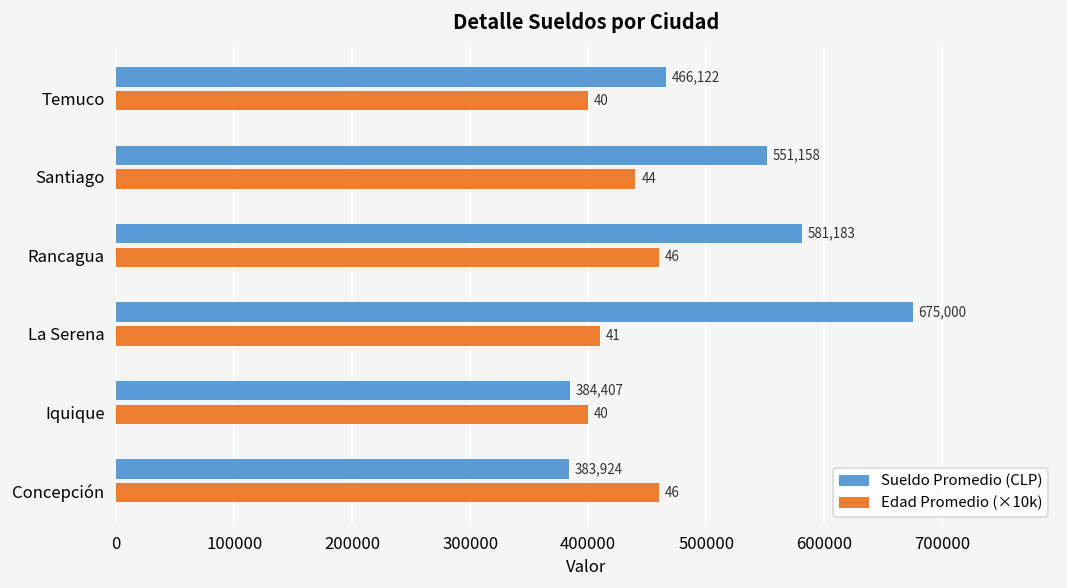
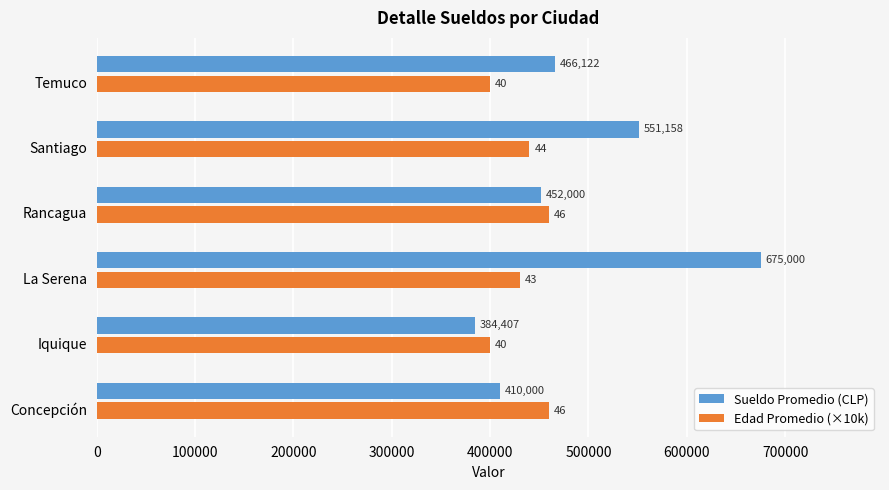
Sueldo Promedio (CLP), Rancagua: 581,183 -> 452,000
Edad Promedio (×10k), La Serena: 41 -> 43
Sueldo Promedio (CLP), Concepción: 383,924 -> 410,000
